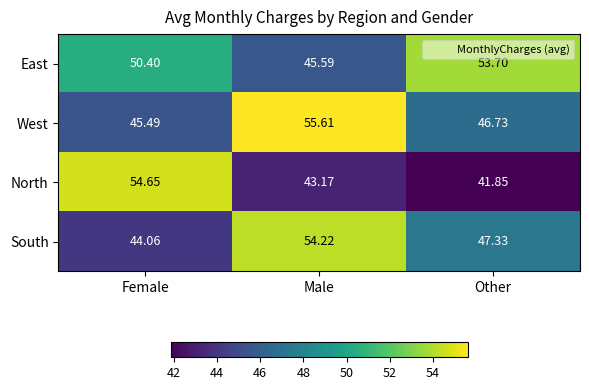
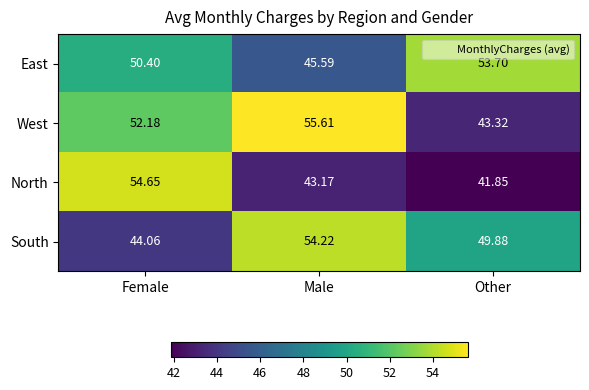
West, Female: 45.49 -> 52.18
West, Other: 46.73 -> 43.32
South, Other: 47.33 -> 49.88
